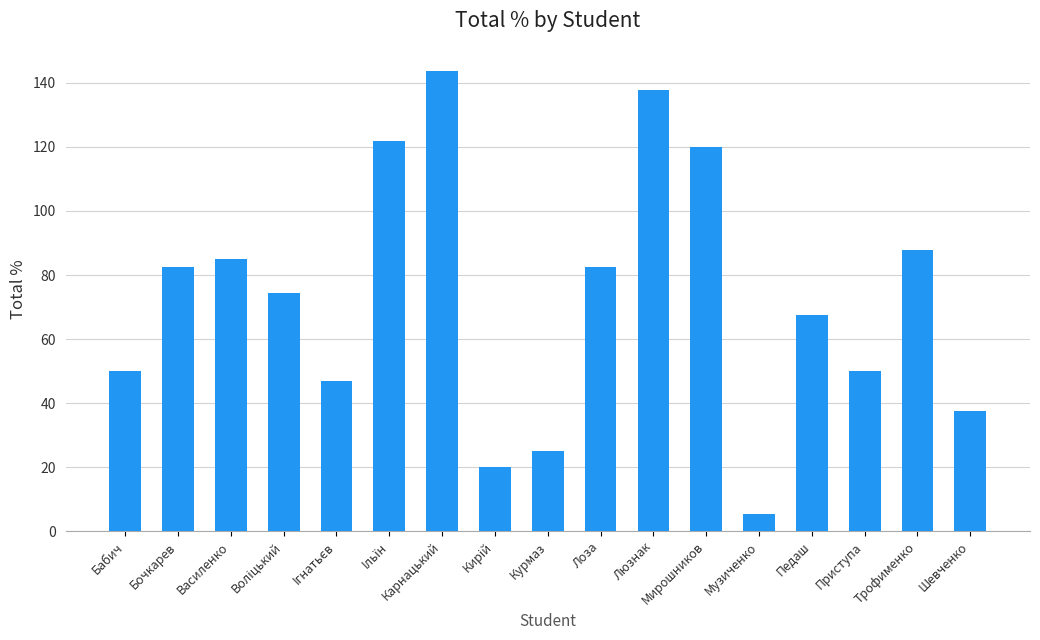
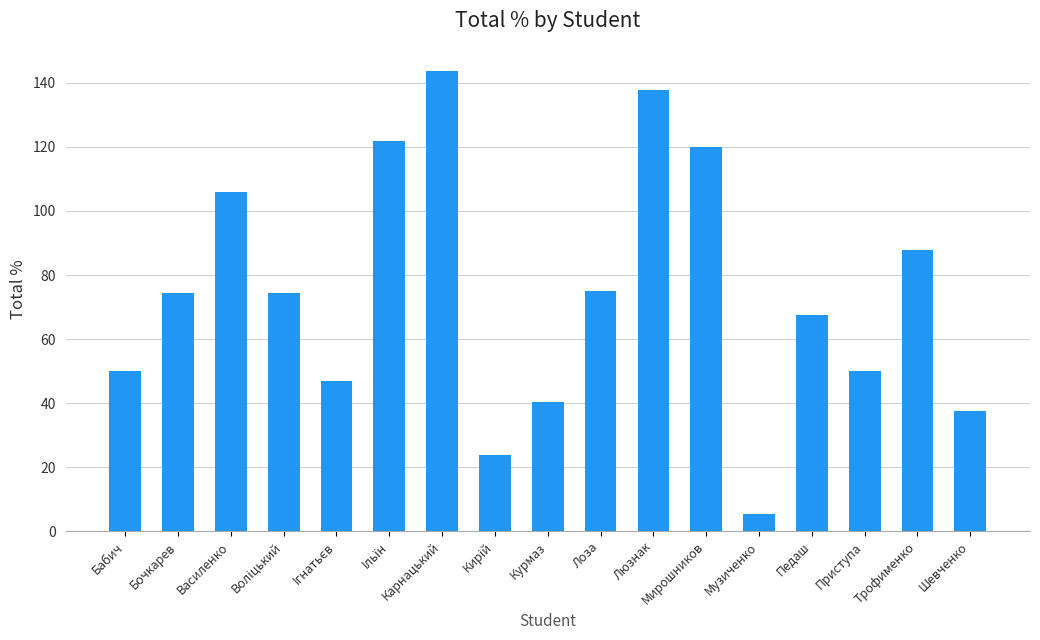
Бочкарев: 83 -> 74
Василенко: 85 -> 106
Кирій: 20 -> 24
Курмаз: 25 -> 40
Лоза: 82 -> 75
